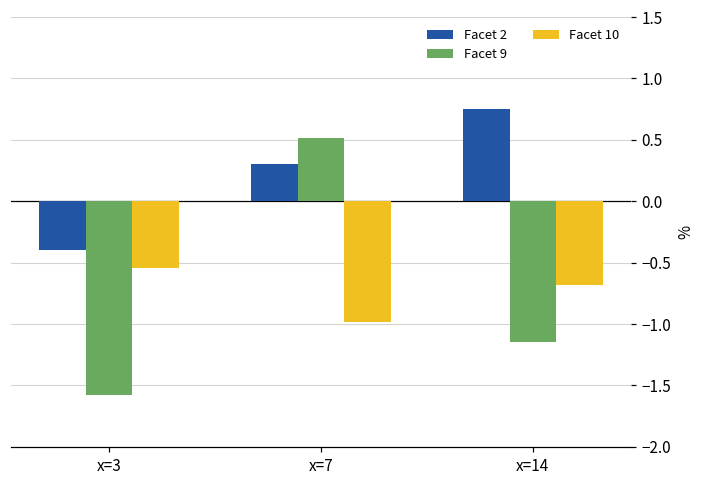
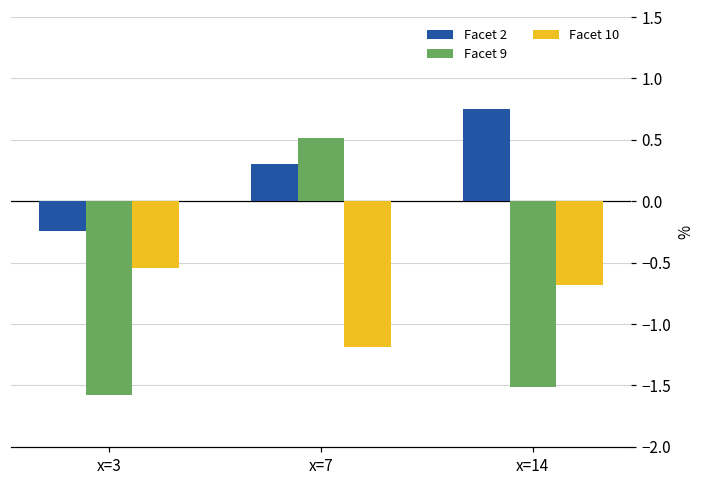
Facet 2, x=3: -0.40 -> -0.25
Facet 10, x=7: -0.99 -> -1.19
Facet 9, x=14: -1.15 -> -1.51
